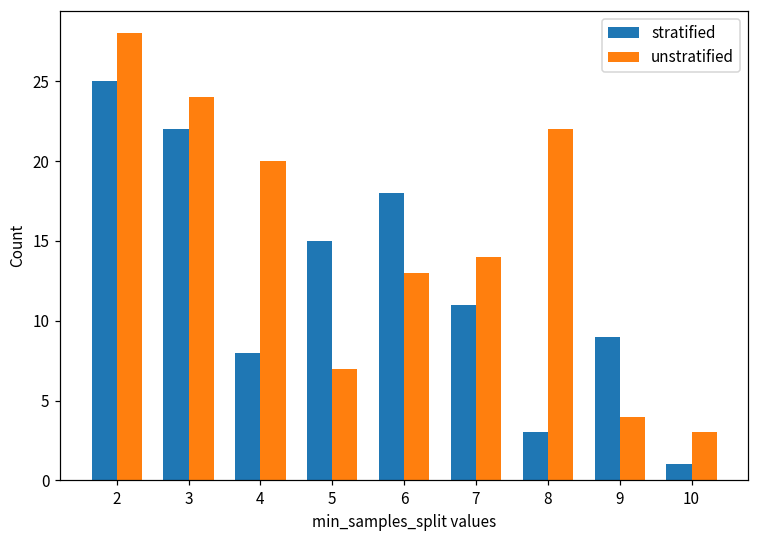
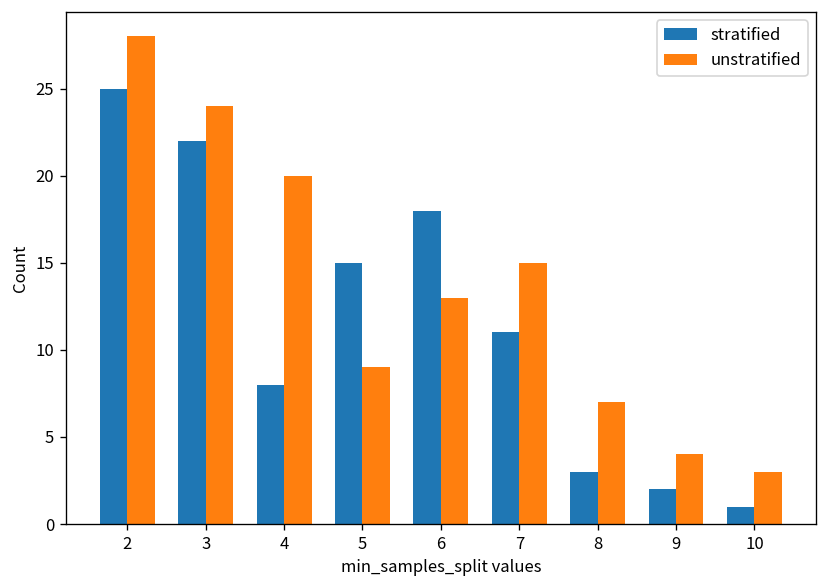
unstratified, 5: 7 -> 9
unstratified, 7: 14 -> 15
unstratified, 8: 22 -> 7
stratified, 9: 9 -> 2
